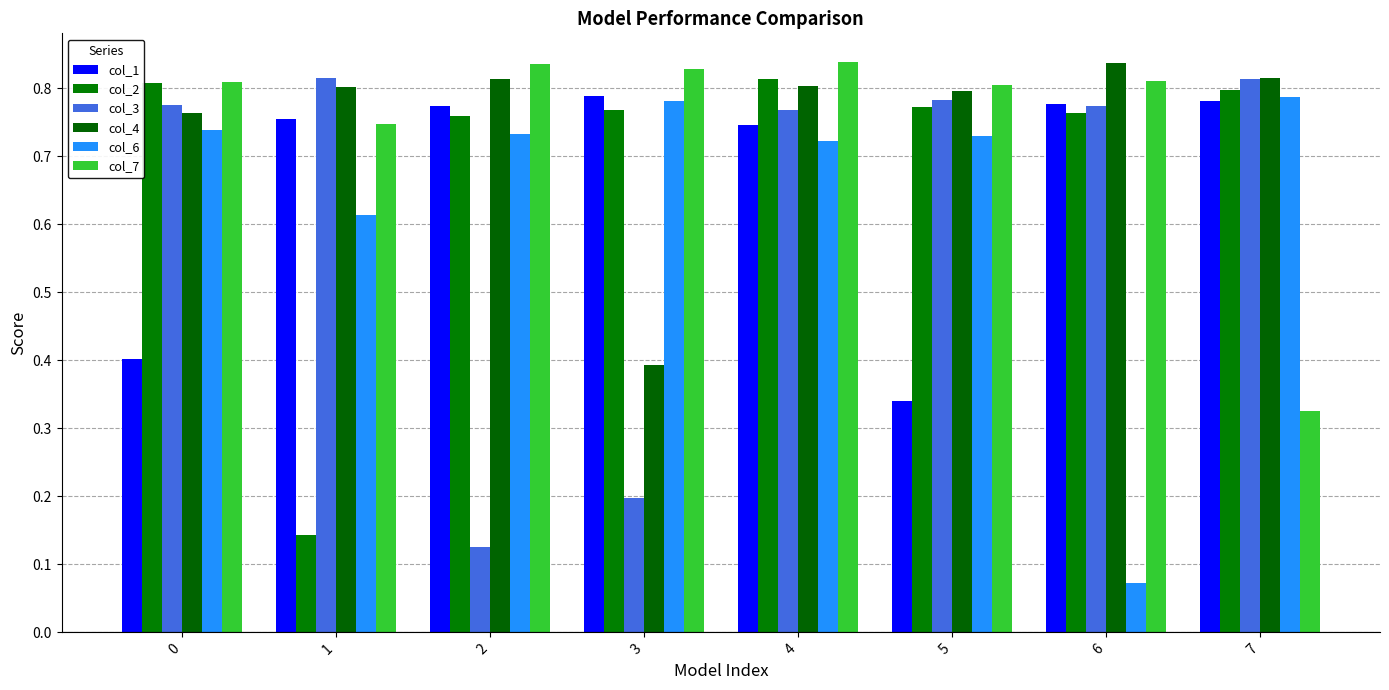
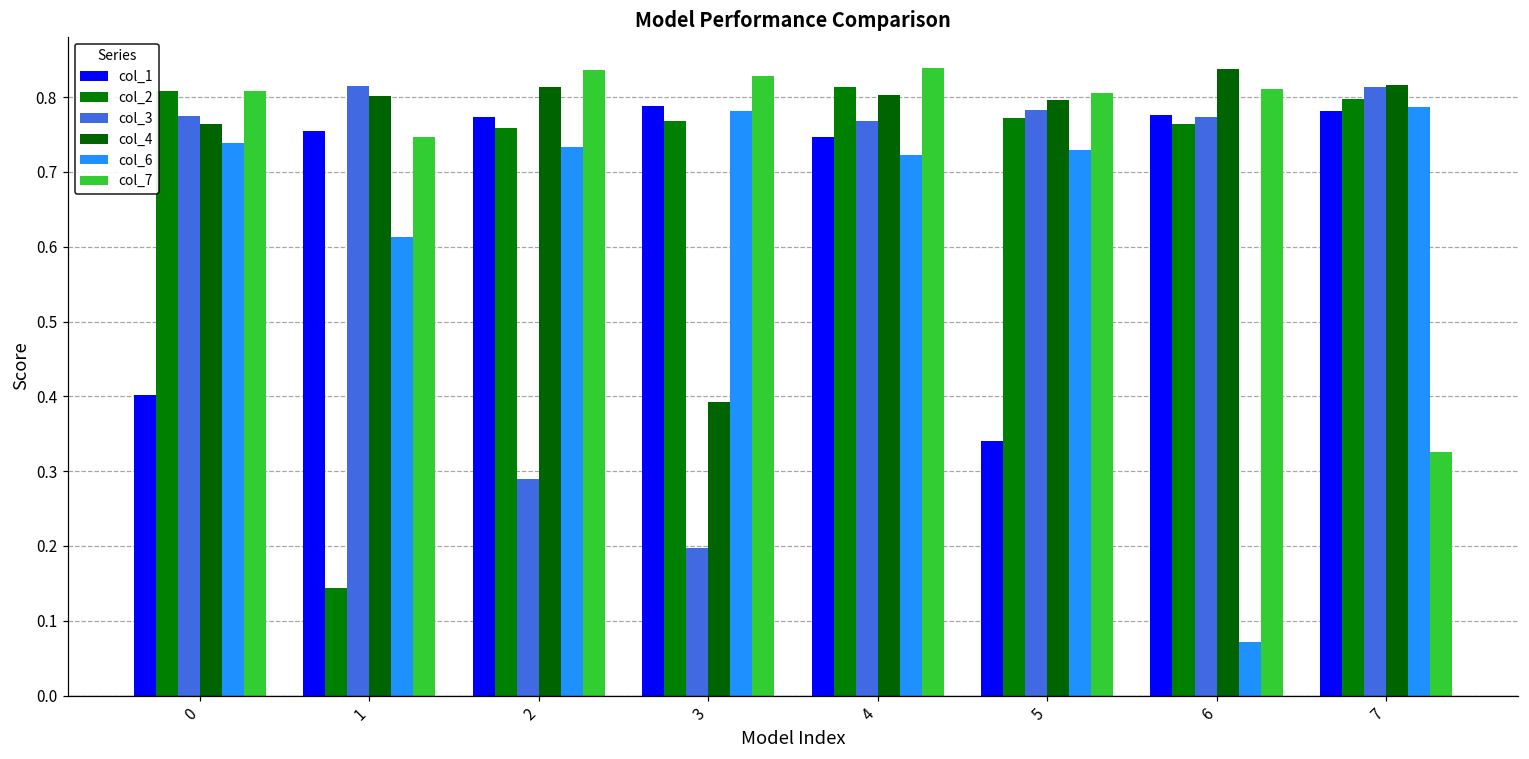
col_3, 2: 0.13 -> 0.29
